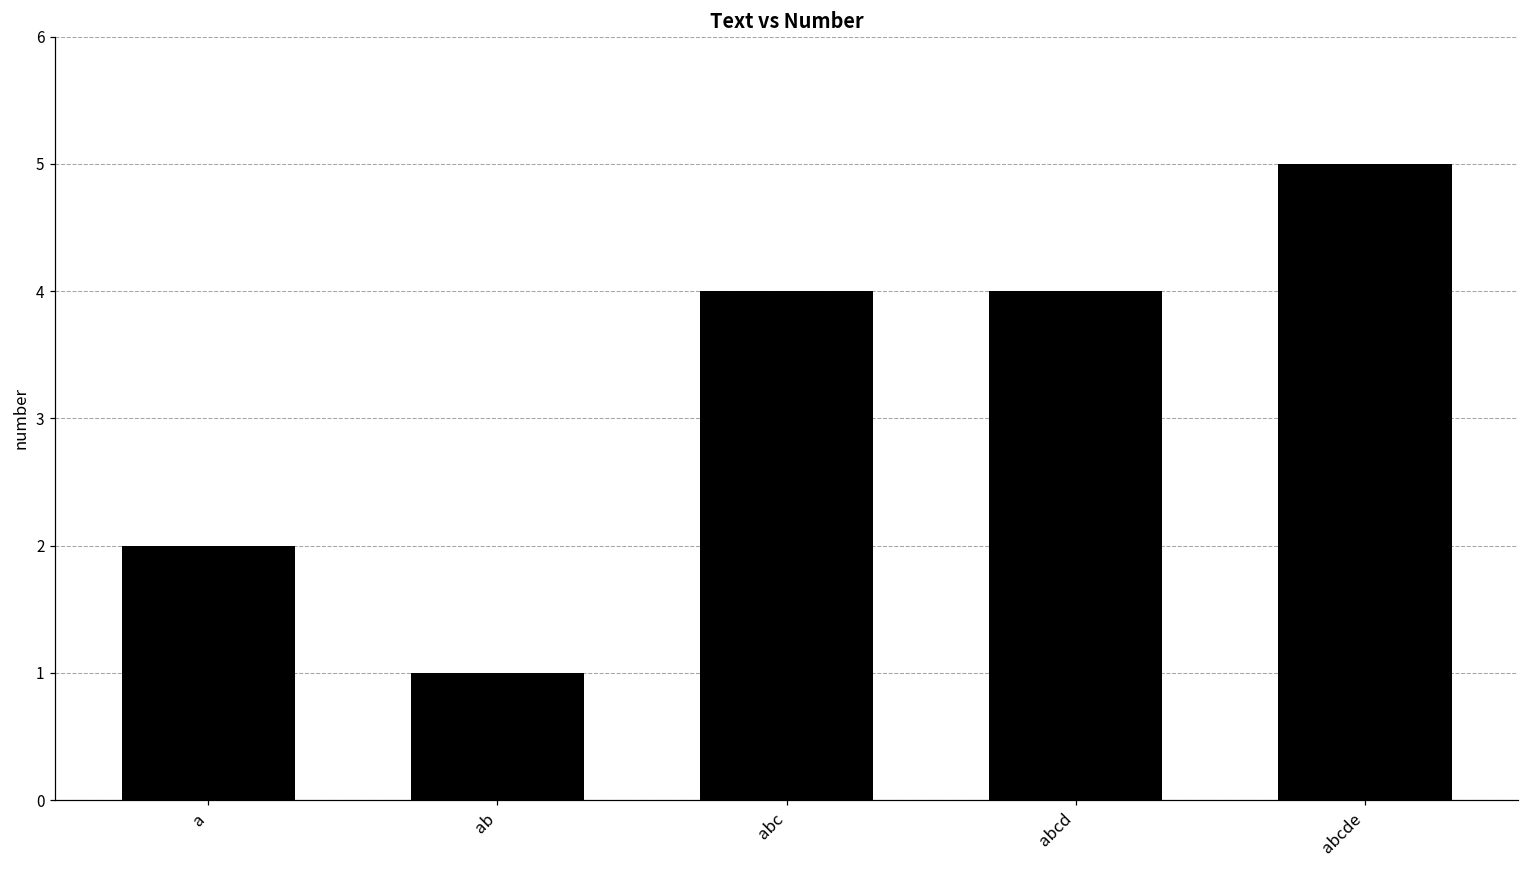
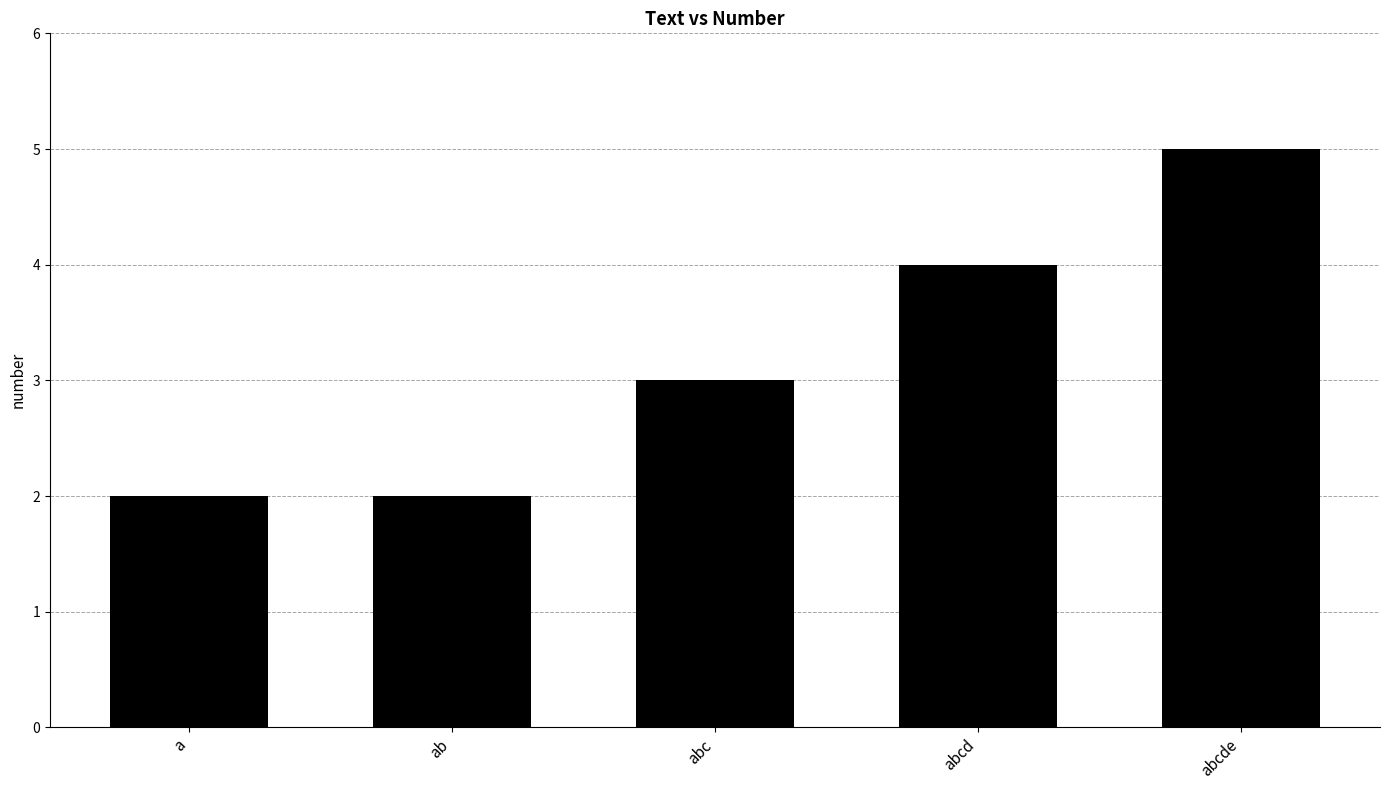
ab: 1 -> 2
abc: 4 -> 3
